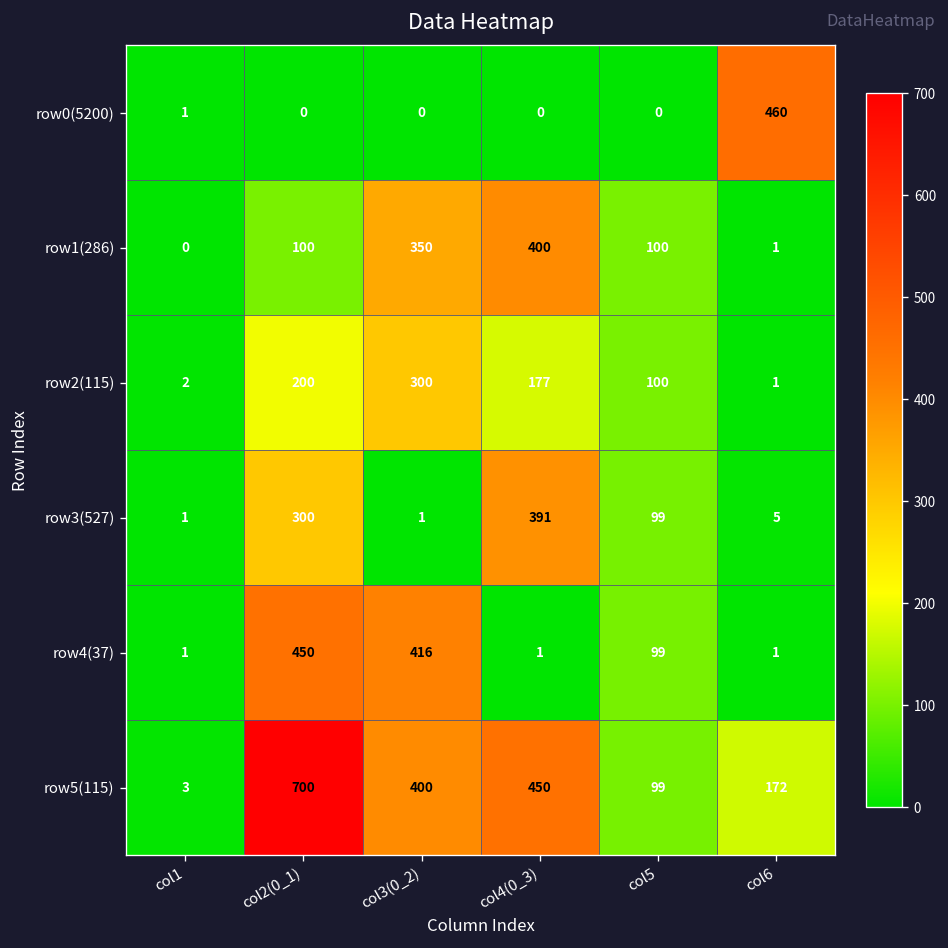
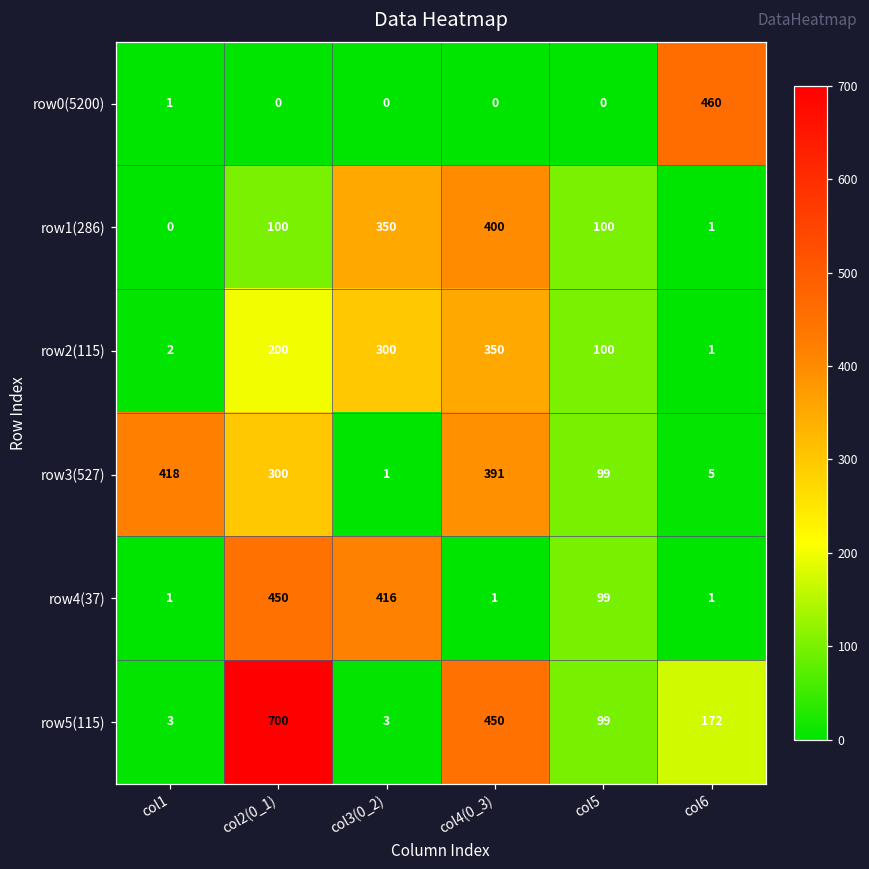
row2(115), col4(0_3): 177 -> 350
row3(527), col1: 1 -> 418
row5(115), col3(0_2): 400 -> 3
